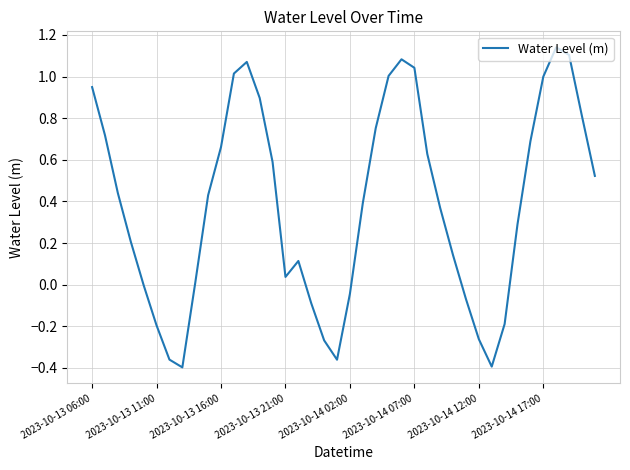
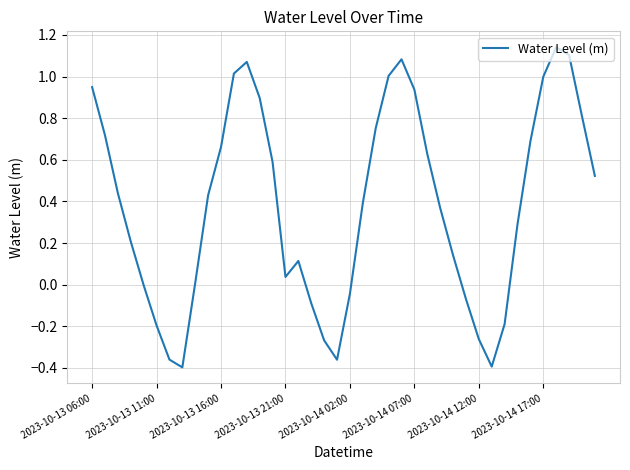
2023-10-14 07:00: 1.04 -> 0.94
